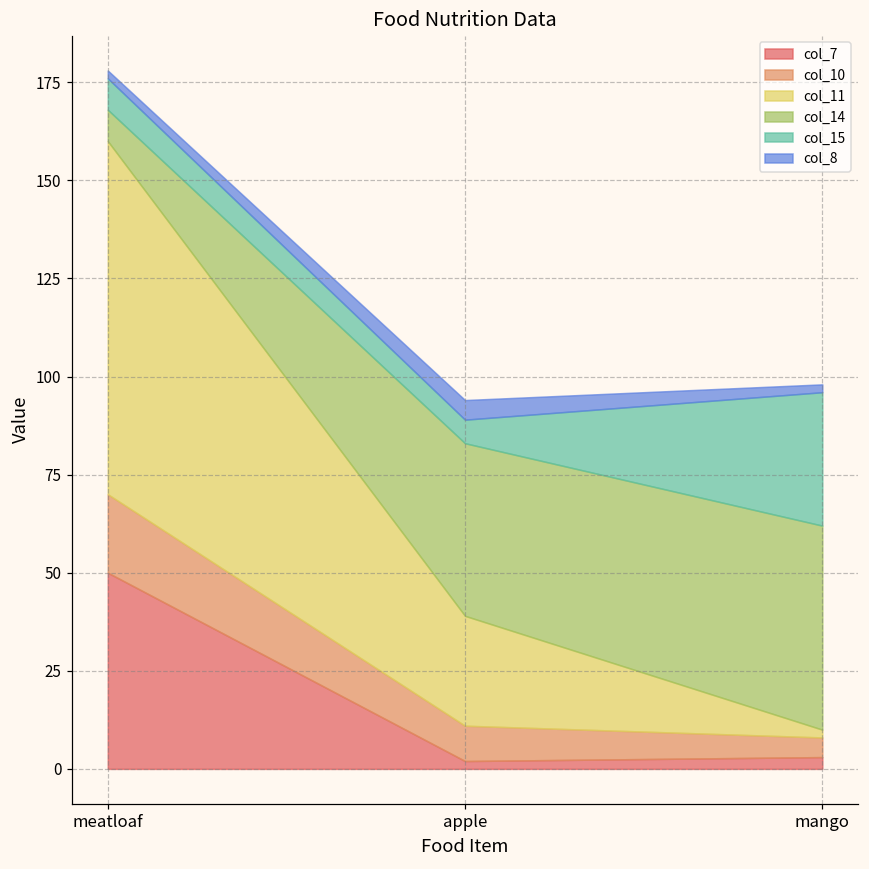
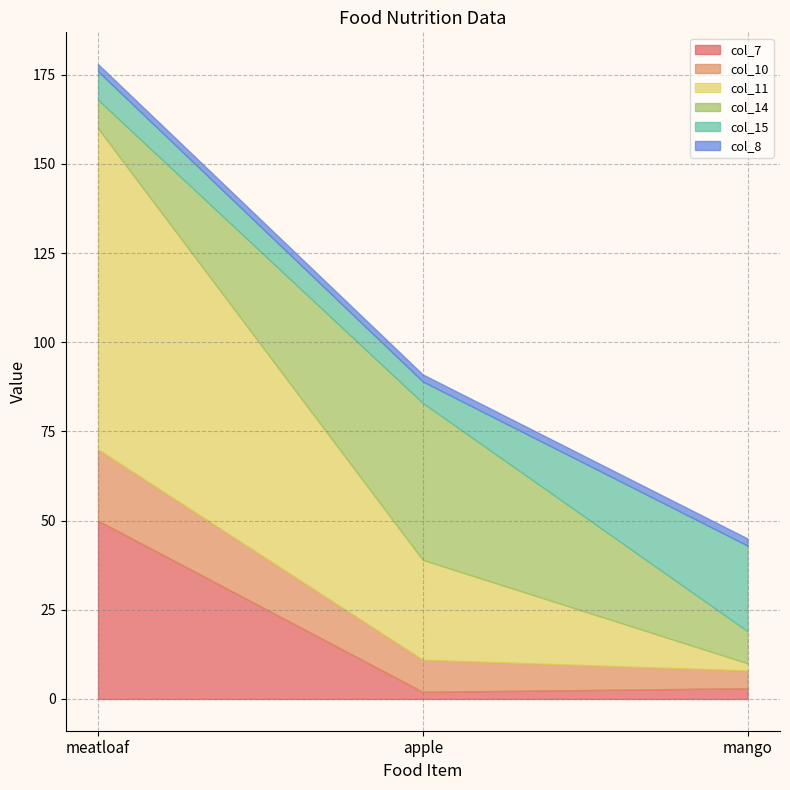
col_8, apple: 5 -> 2
col_14, mango: 52 -> 9
col_15, mango: 34 -> 24
